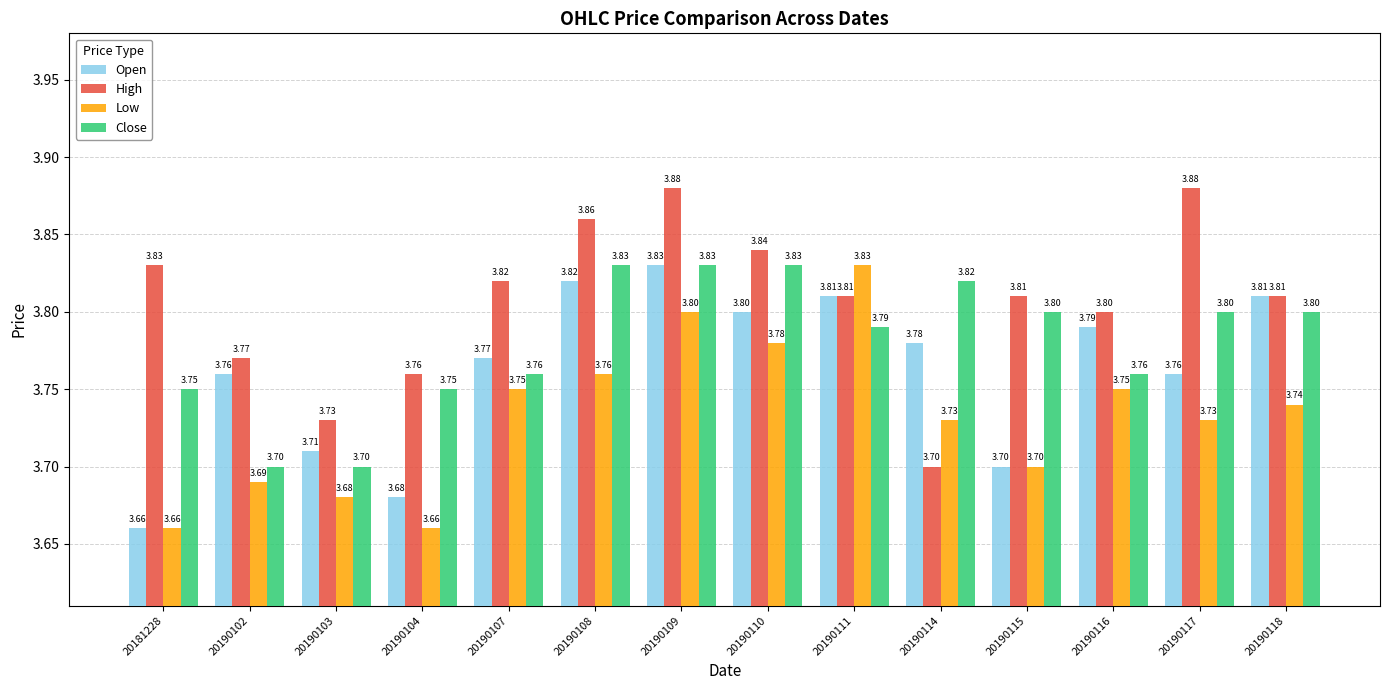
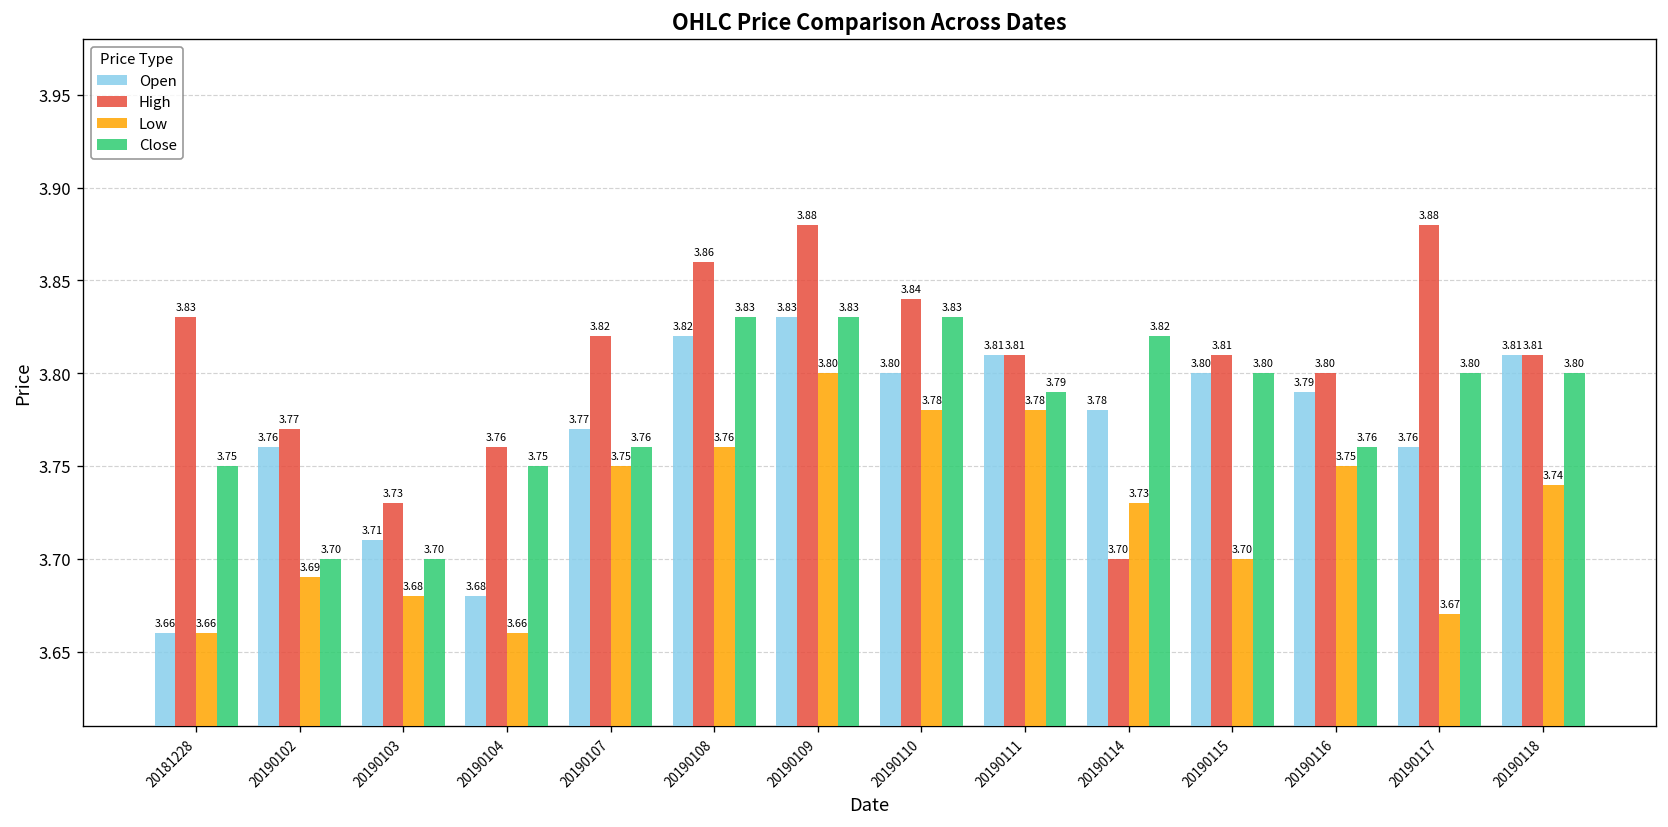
Low, 20190111: 3.83 -> 3.78
Open, 20190115: 3.70 -> 3.80
Low, 20190117: 3.73 -> 3.67
